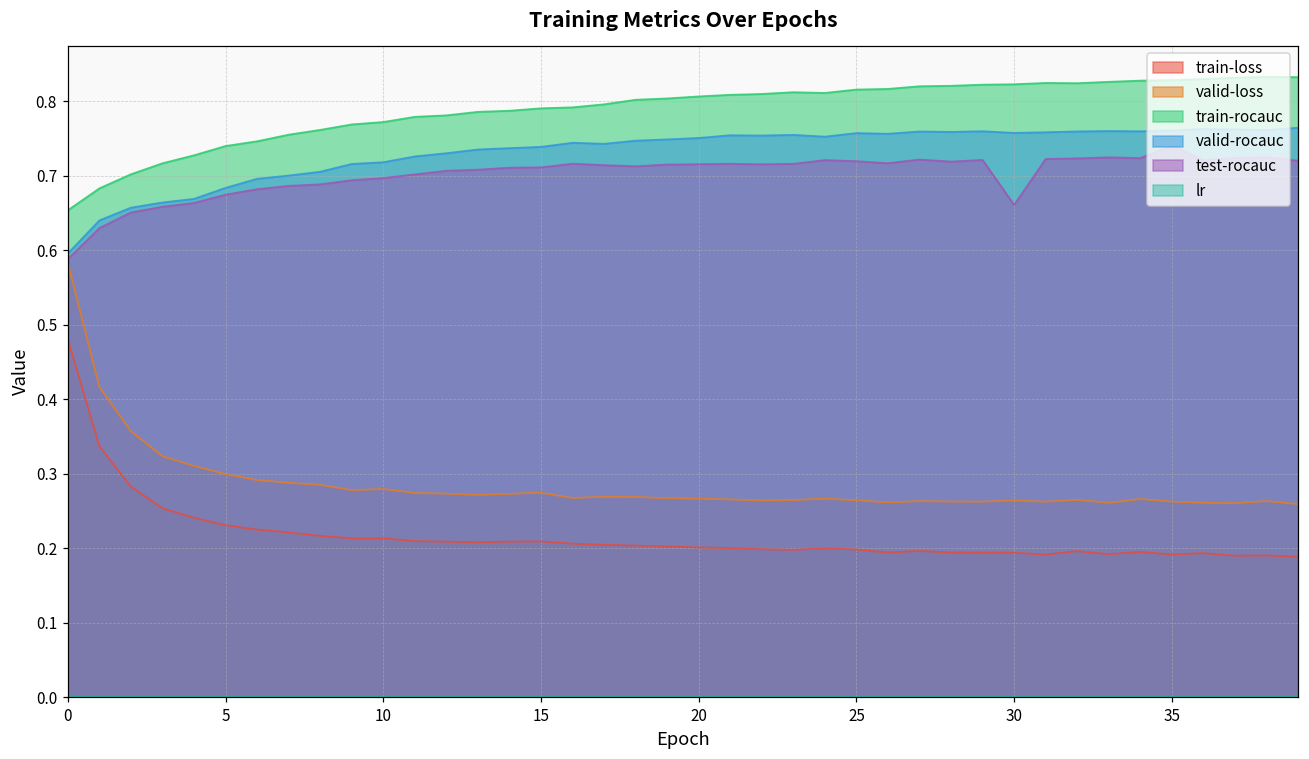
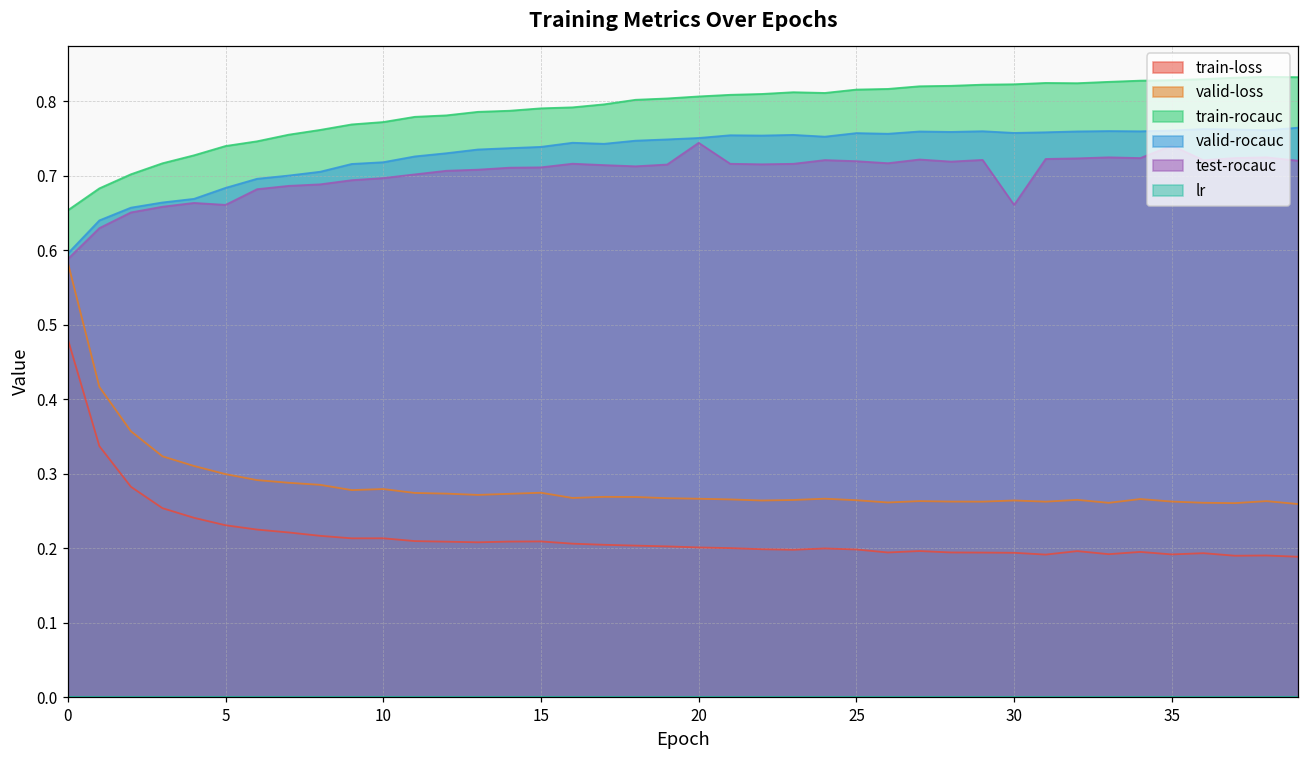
test-rocauc, 5: 0.67 -> 0.66
test-rocauc, 20: 0.72 -> 0.74
